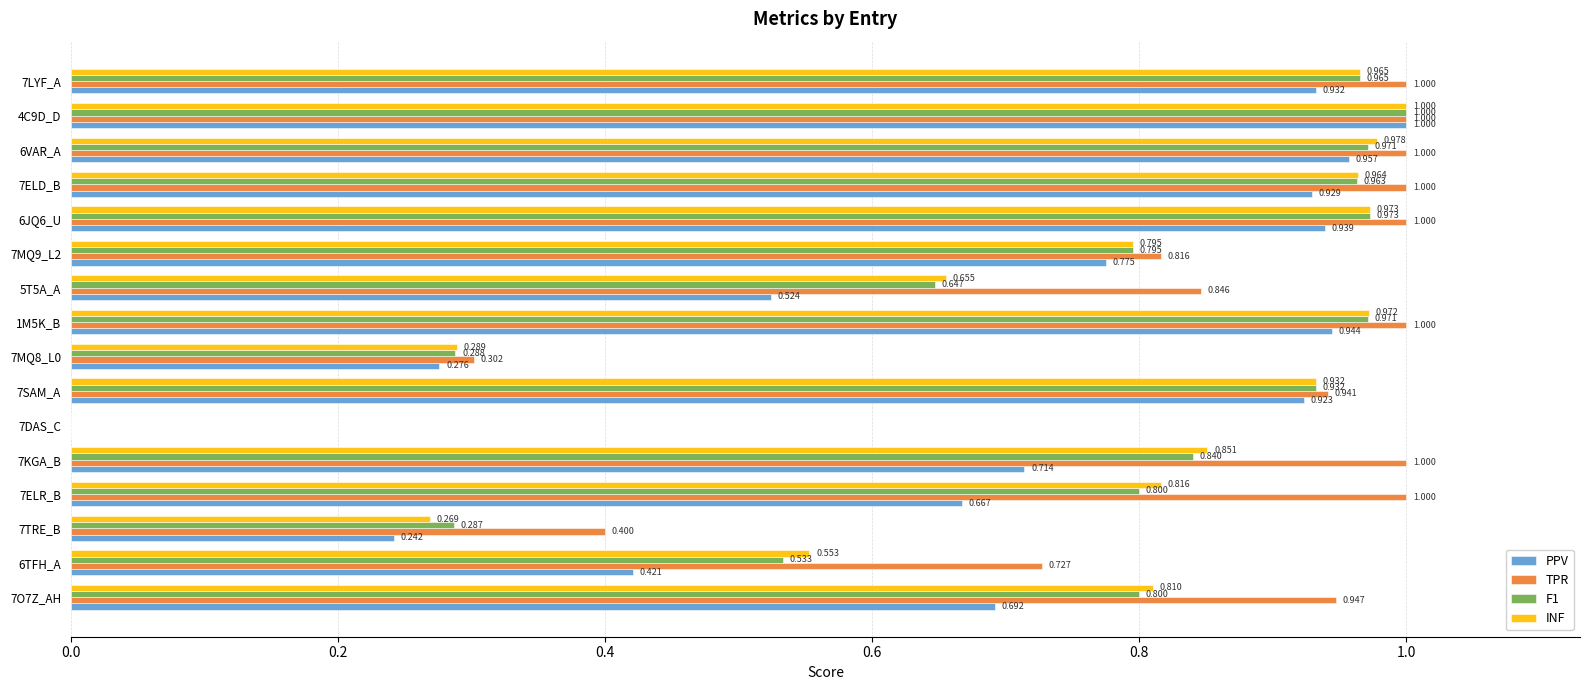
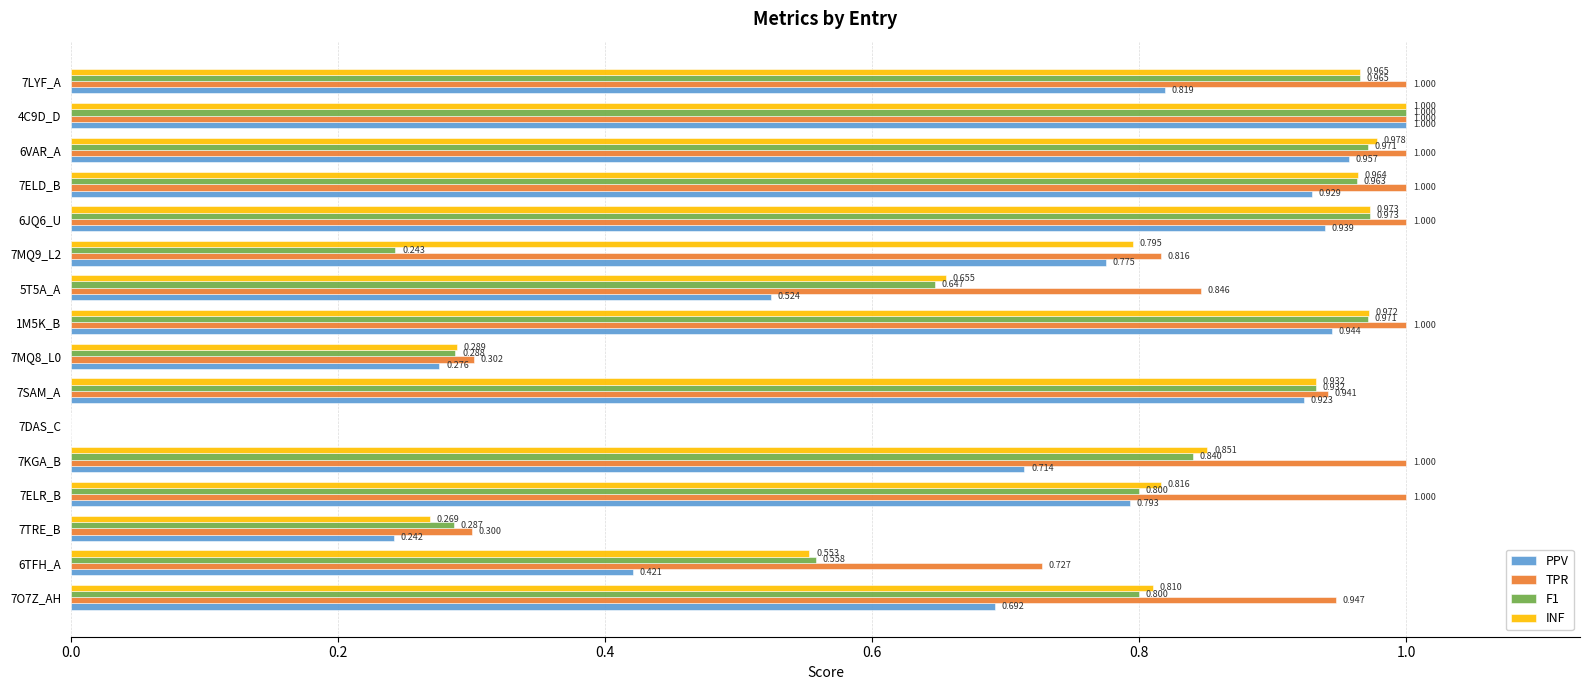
PPV, 7LYF_A: 0.932 -> 0.819
F1, 7MQ9_L2: 0.795 -> 0.243
PPV, 7ELR_B: 0.667 -> 0.793
TPR, 7TRE_B: 0.400 -> 0.300
F1, 6TFH_A: 0.533 -> 0.558
